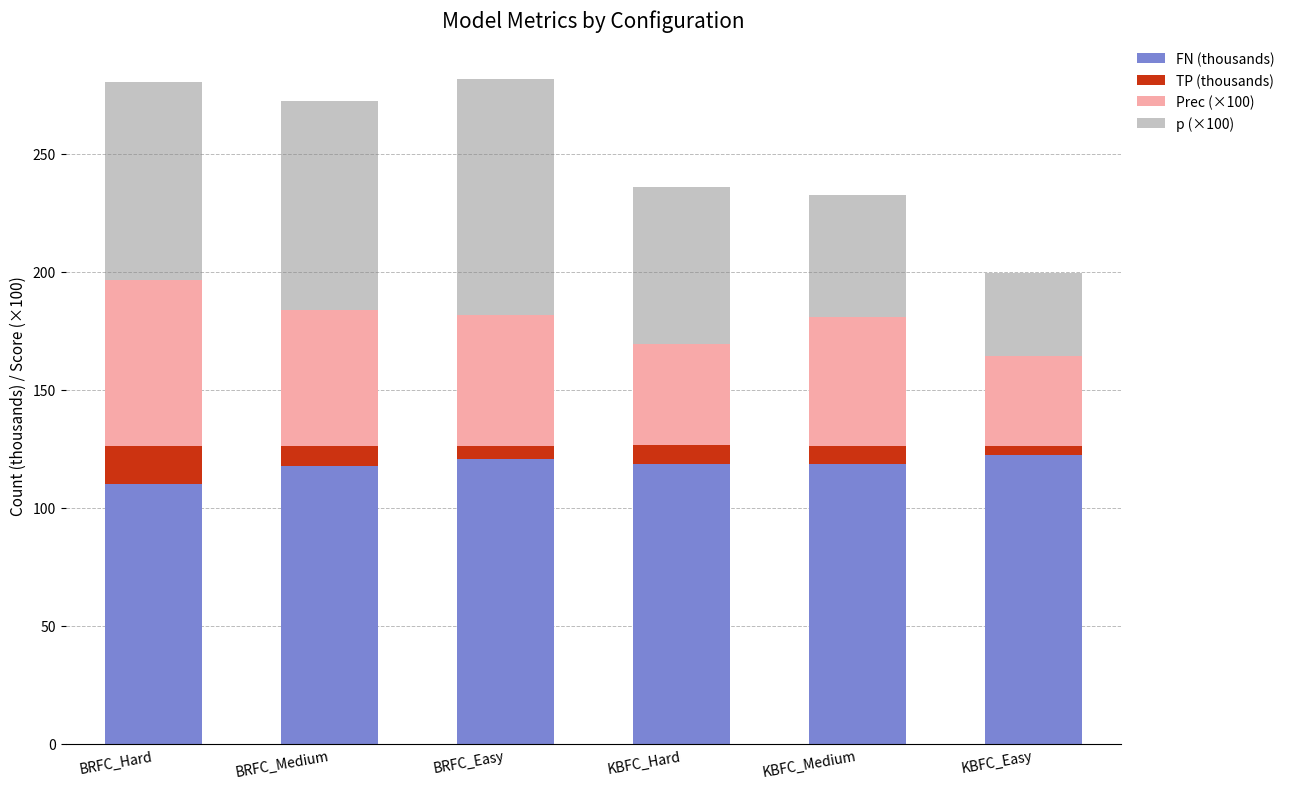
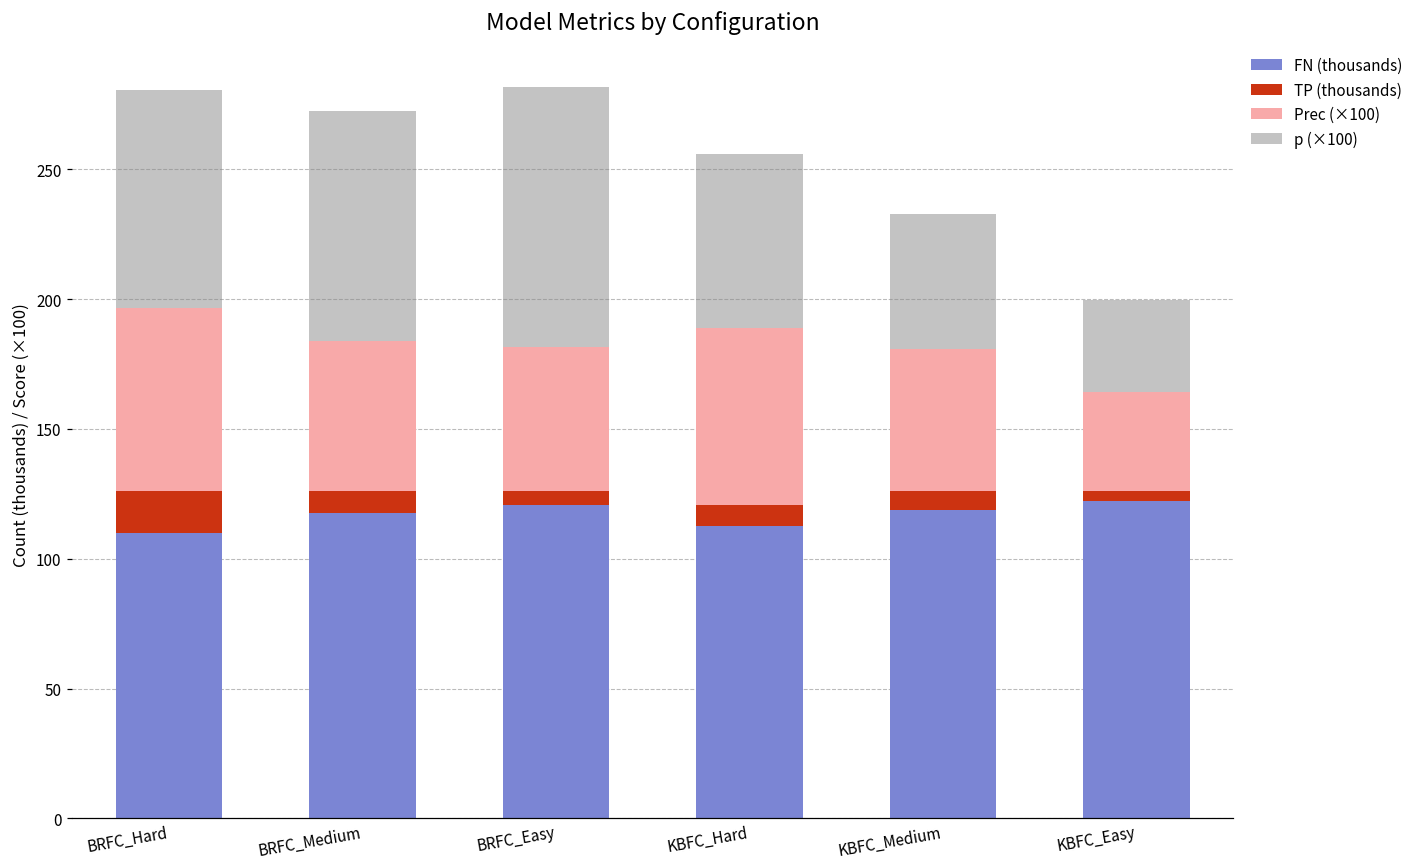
FN (thousands), KBFC_Hard: 119 -> 113
Prec (×100), KBFC_Hard: 43 -> 68
